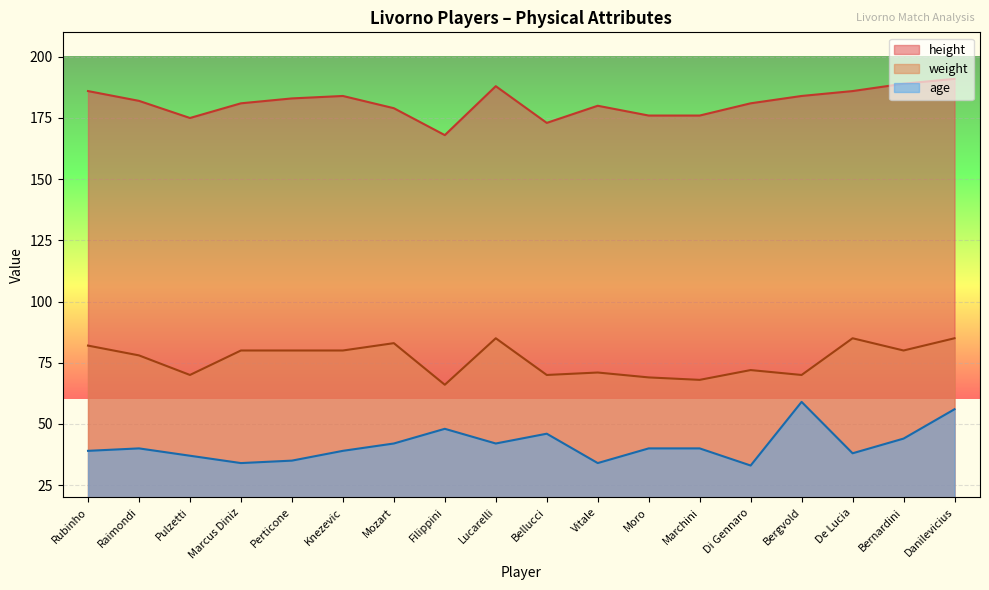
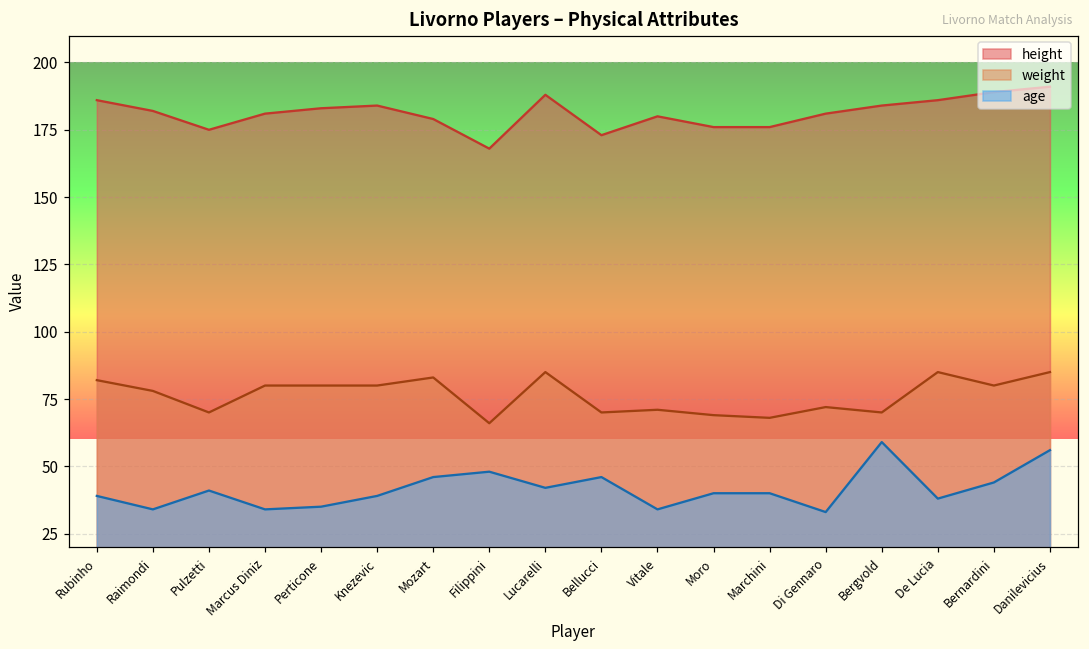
age, Raimondi: 40 -> 34
age, Pulzetti: 37 -> 41
age, Mozart: 42 -> 46
